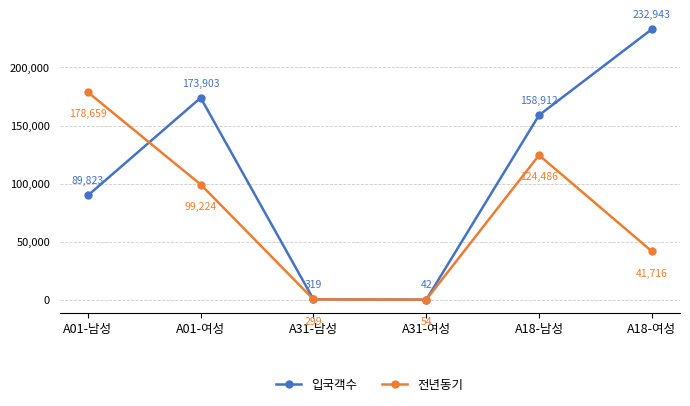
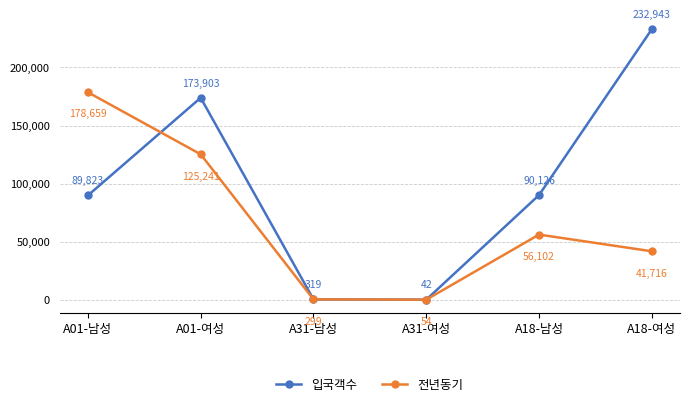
전년동기, A01-여성: 99,224 -> 125,241
입국객수, A18-남성: 158,912 -> 90,126
전년동기, A18-남성: 124,486 -> 56,102
